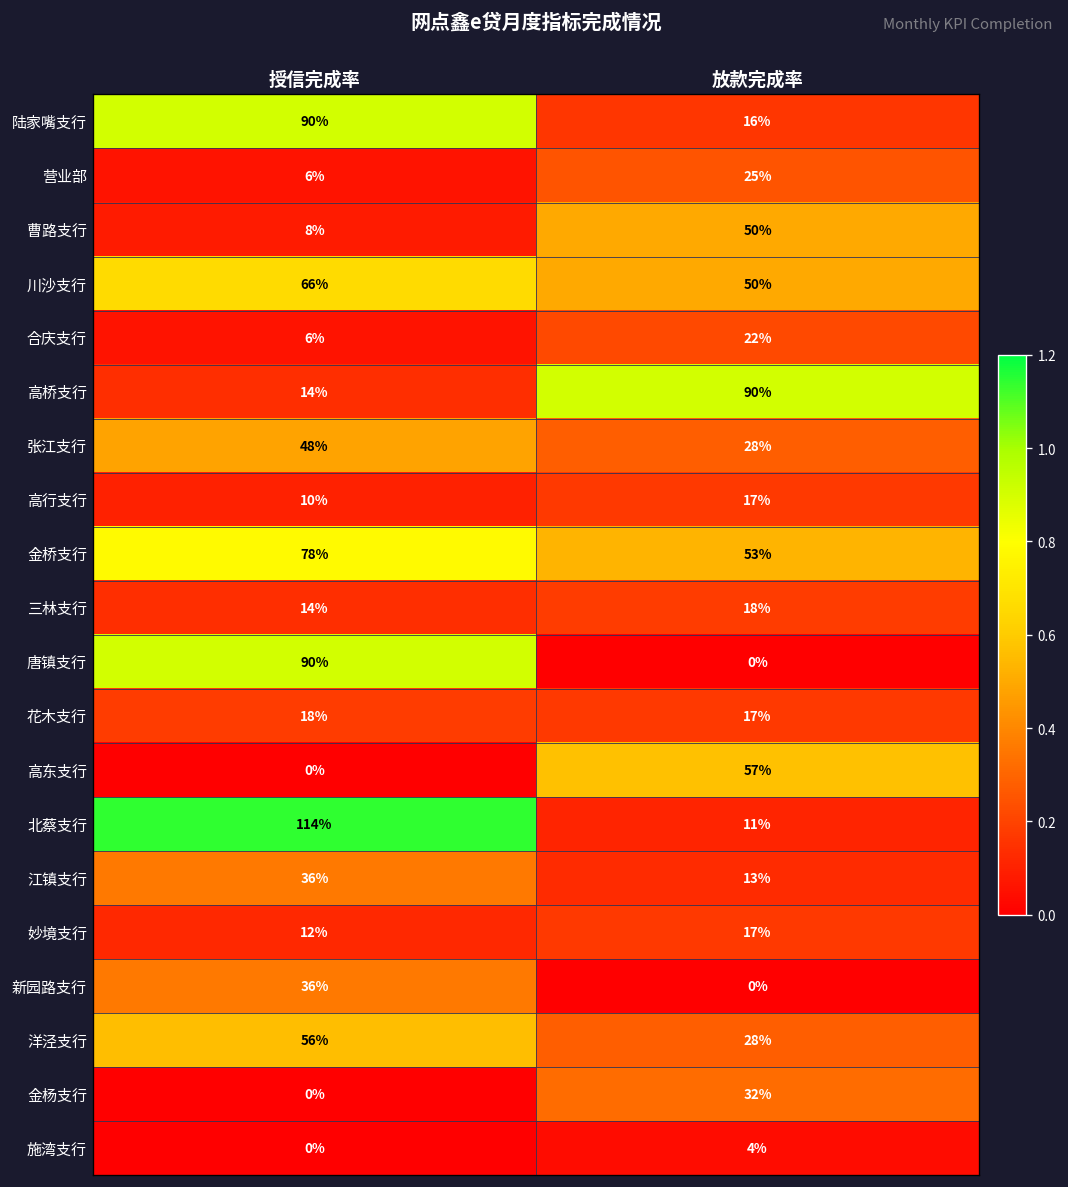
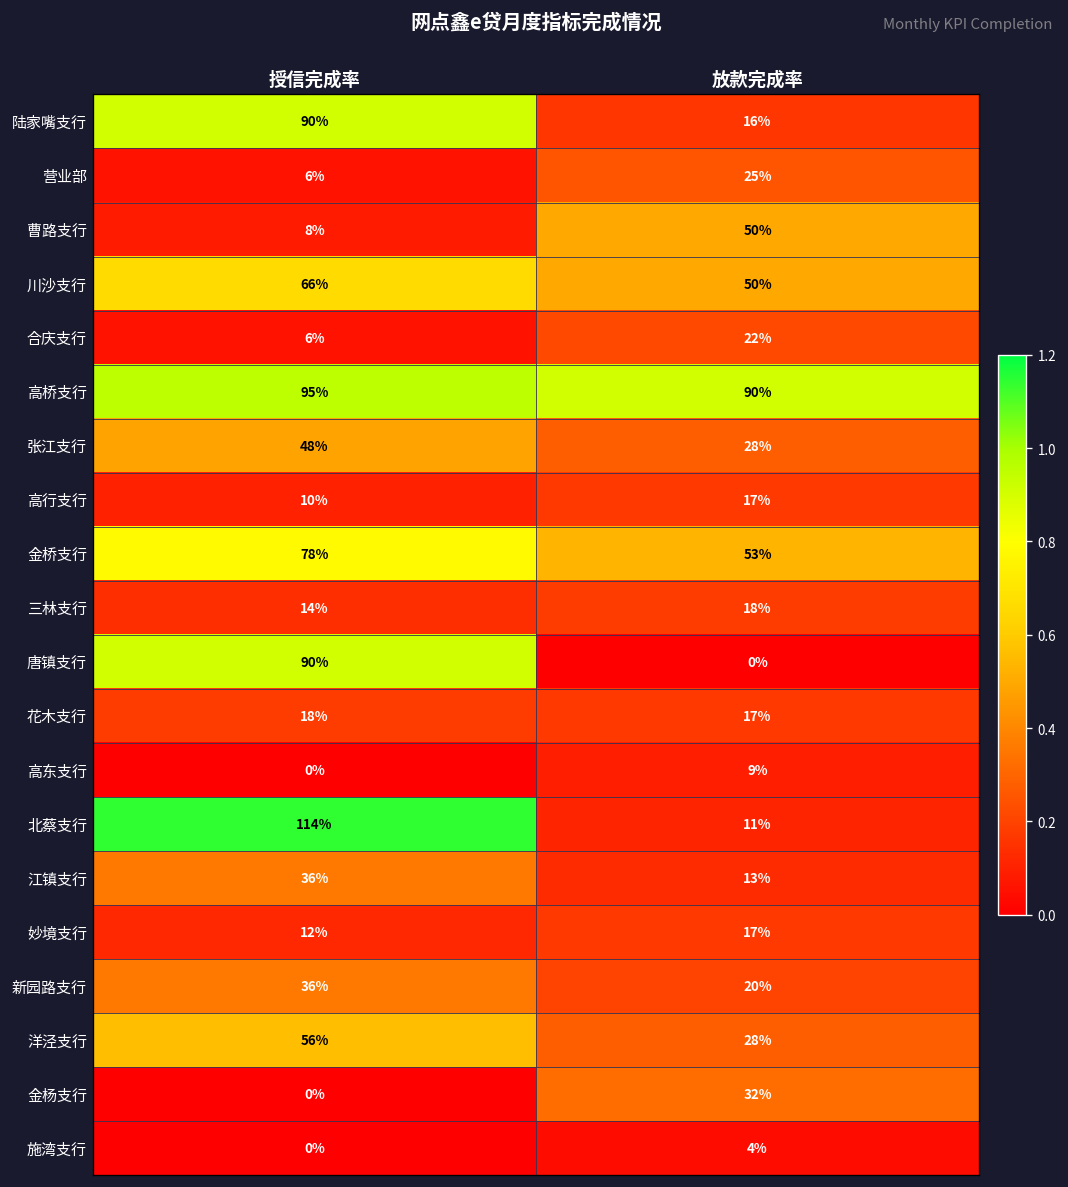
高桥支行, 授信完成率: 14% -> 95%
高东支行, 放款完成率: 57% -> 9%
新园路支行, 放款完成率: 0% -> 20%
